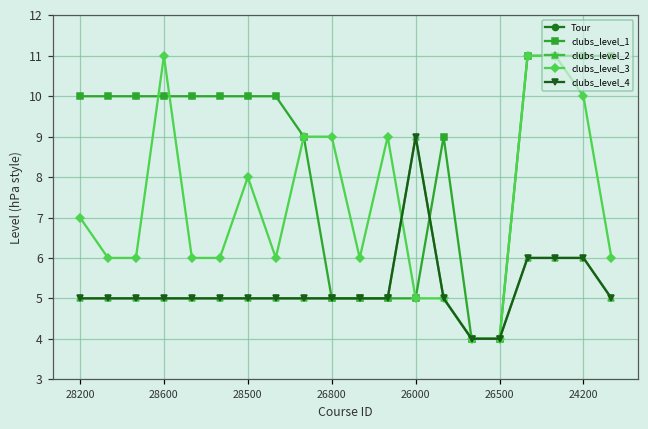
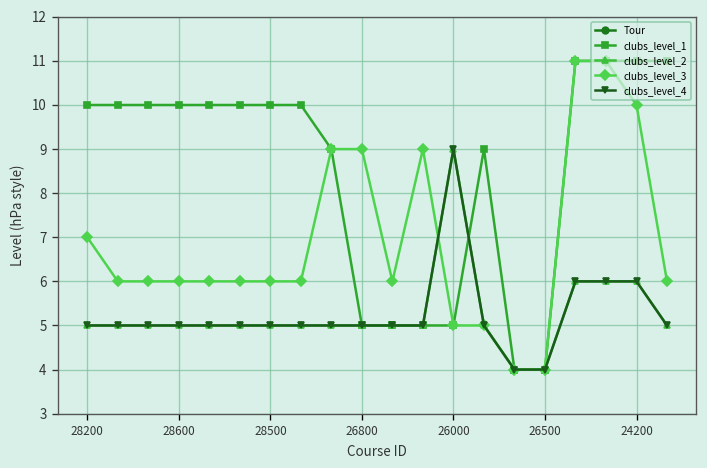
clubs_level_3, 28600: 11 -> 6
clubs_level_3, 28500: 8 -> 6
